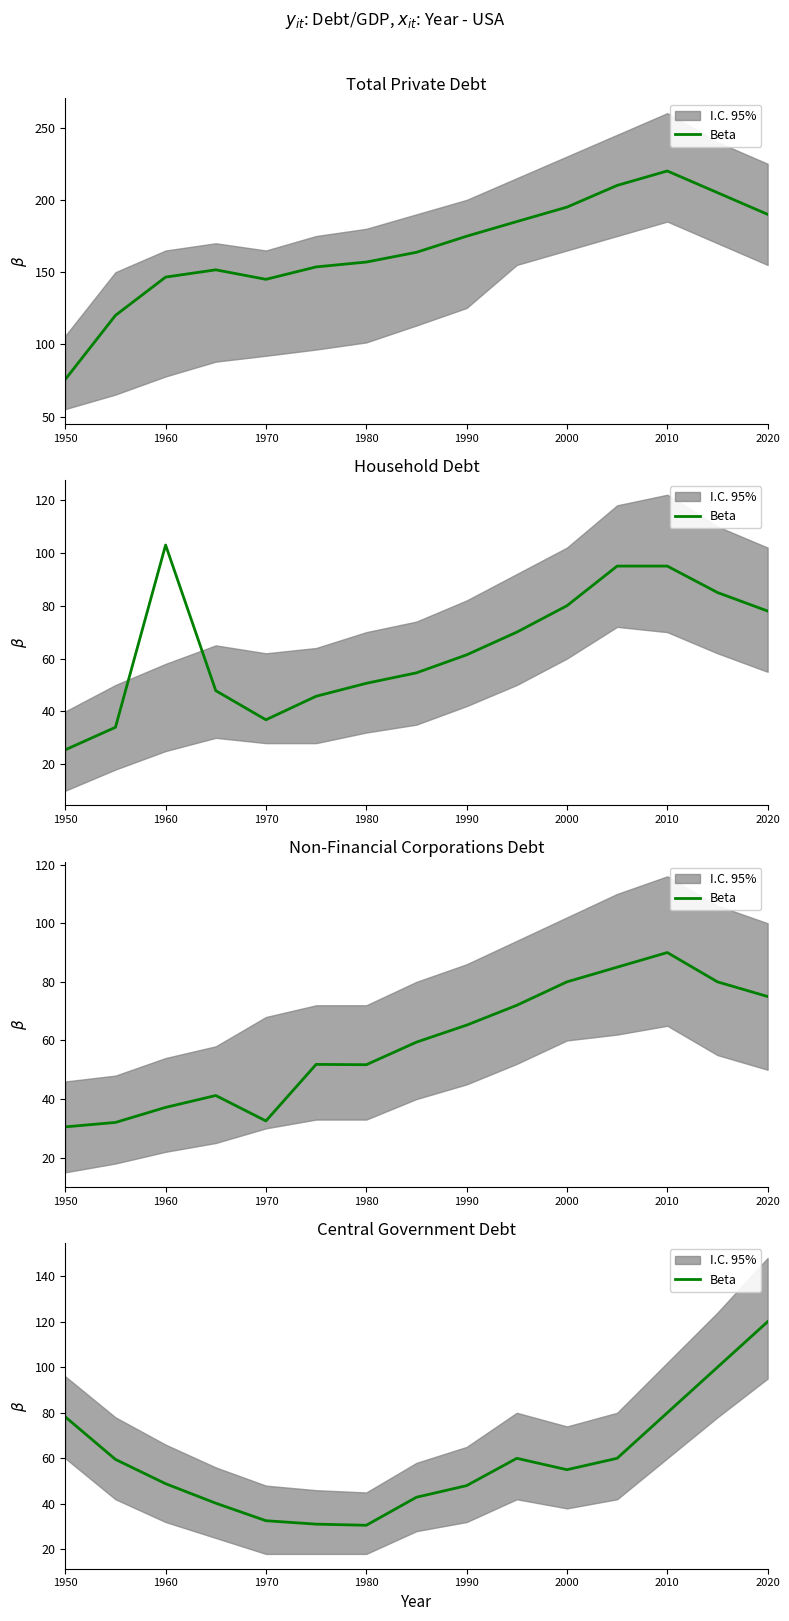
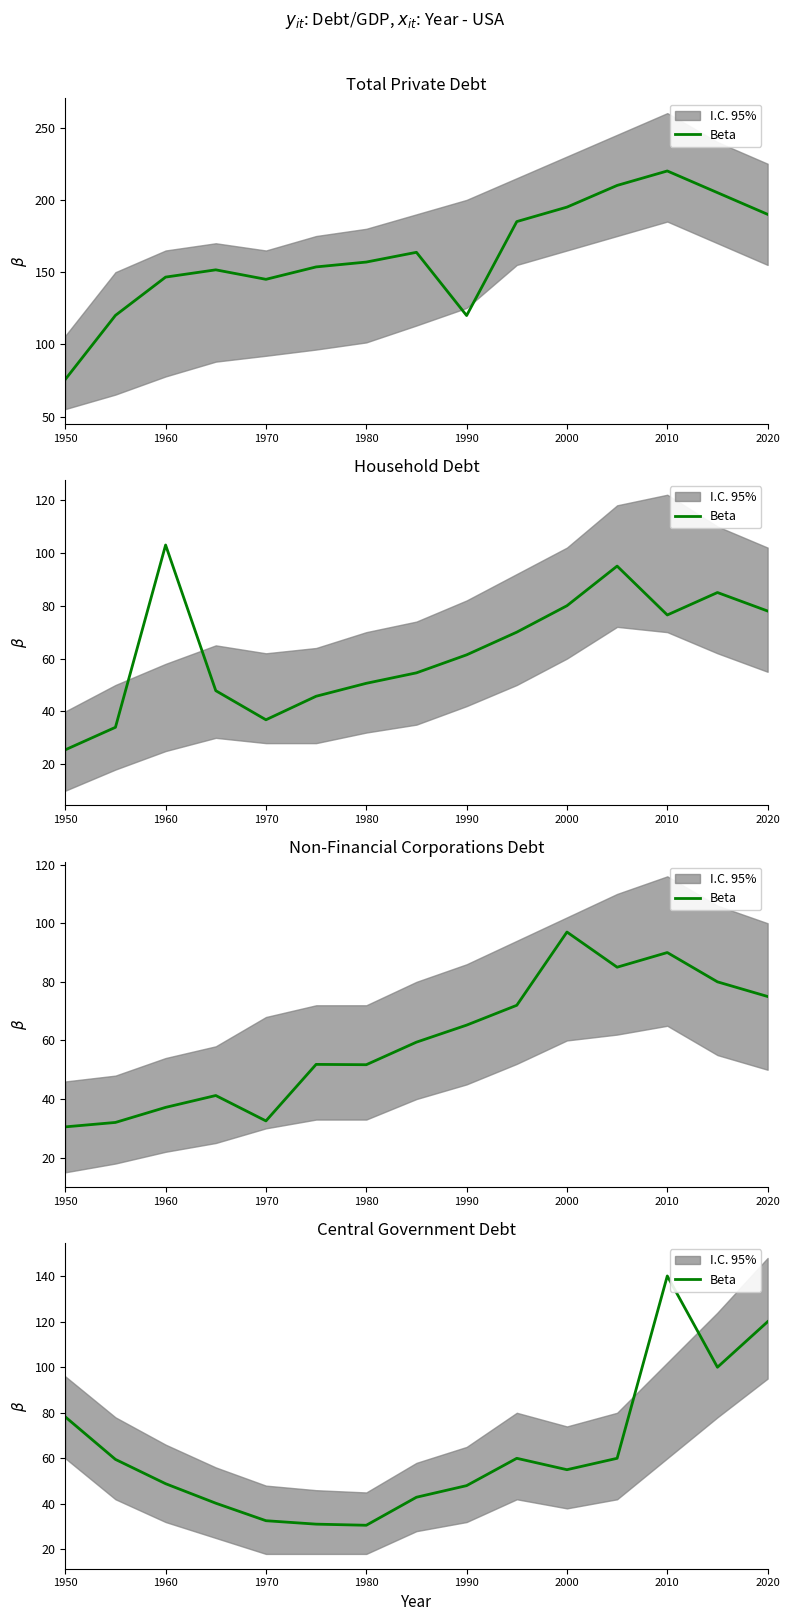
Total Private Debt, Beta, 1990: 175 -> 120
Household Debt, Beta, 2010: 95 -> 77
Non-Financial Corporations Debt, Beta, 2000: 80 -> 97
Central Government Debt, Beta, 2010: 80 -> 140
